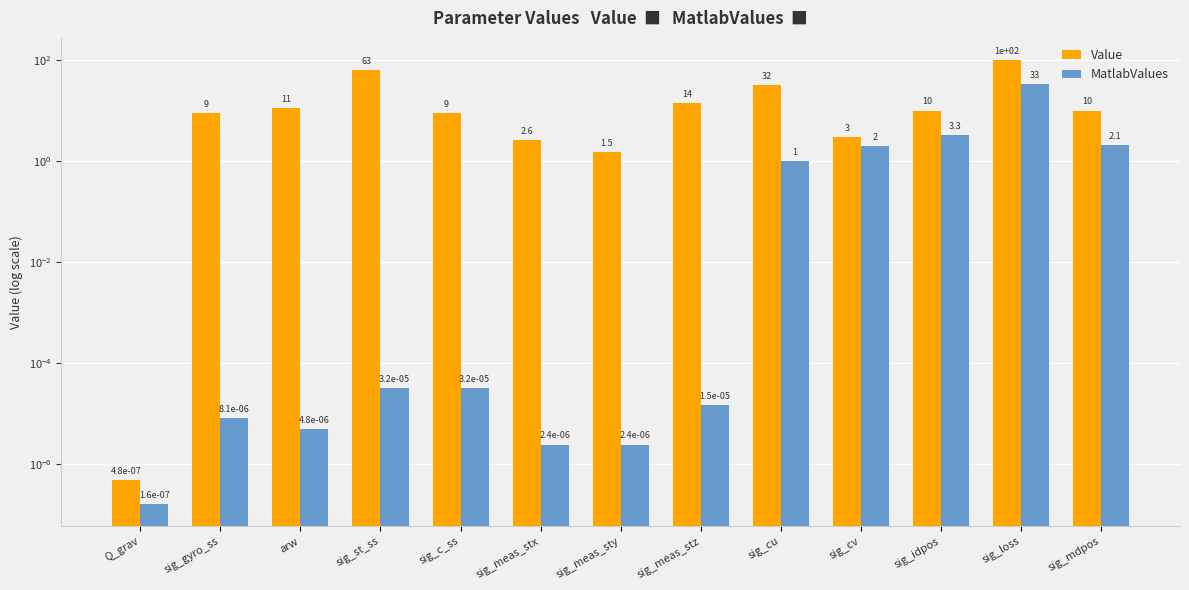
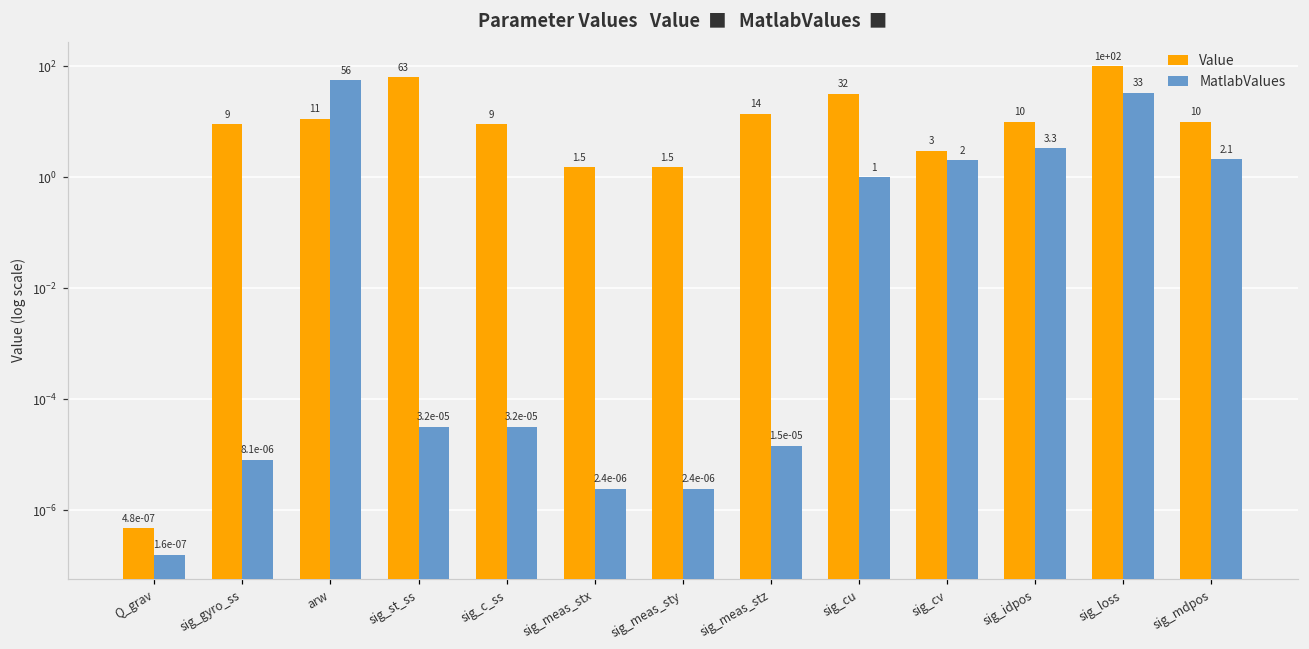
MatlabValues, arw: 4.8e-06 -> 56
Value, sig_meas_stx: 2.6 -> 1.5
